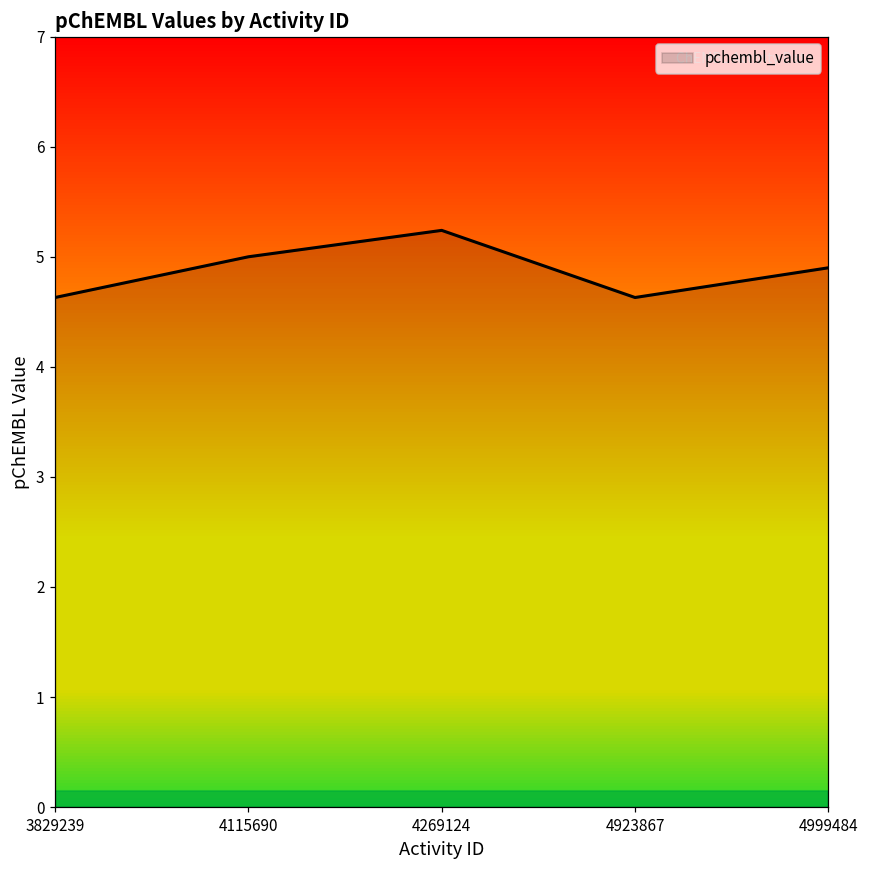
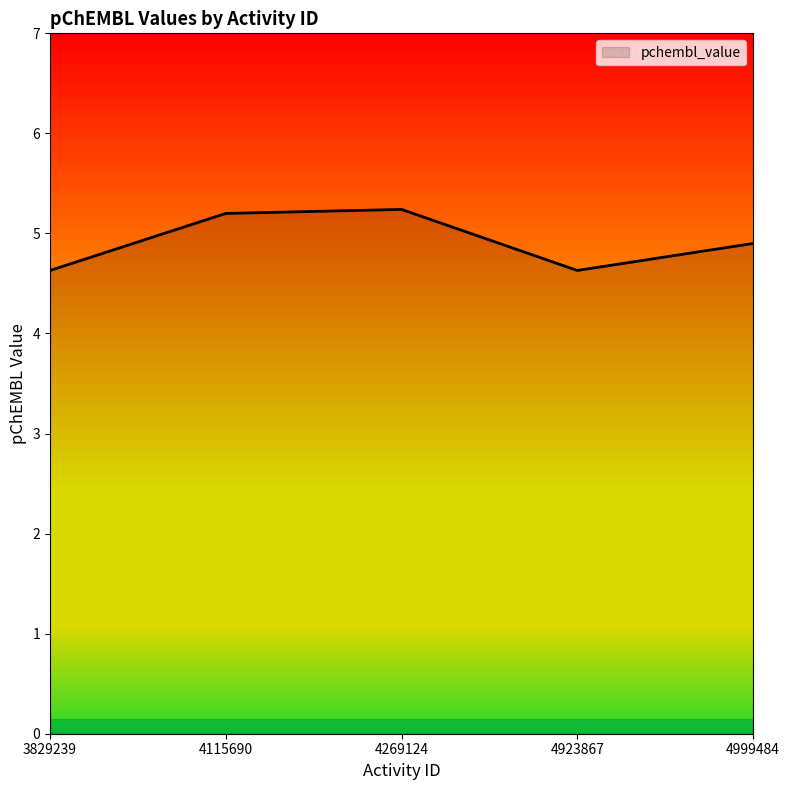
4115690: 5.0 -> 5.2
